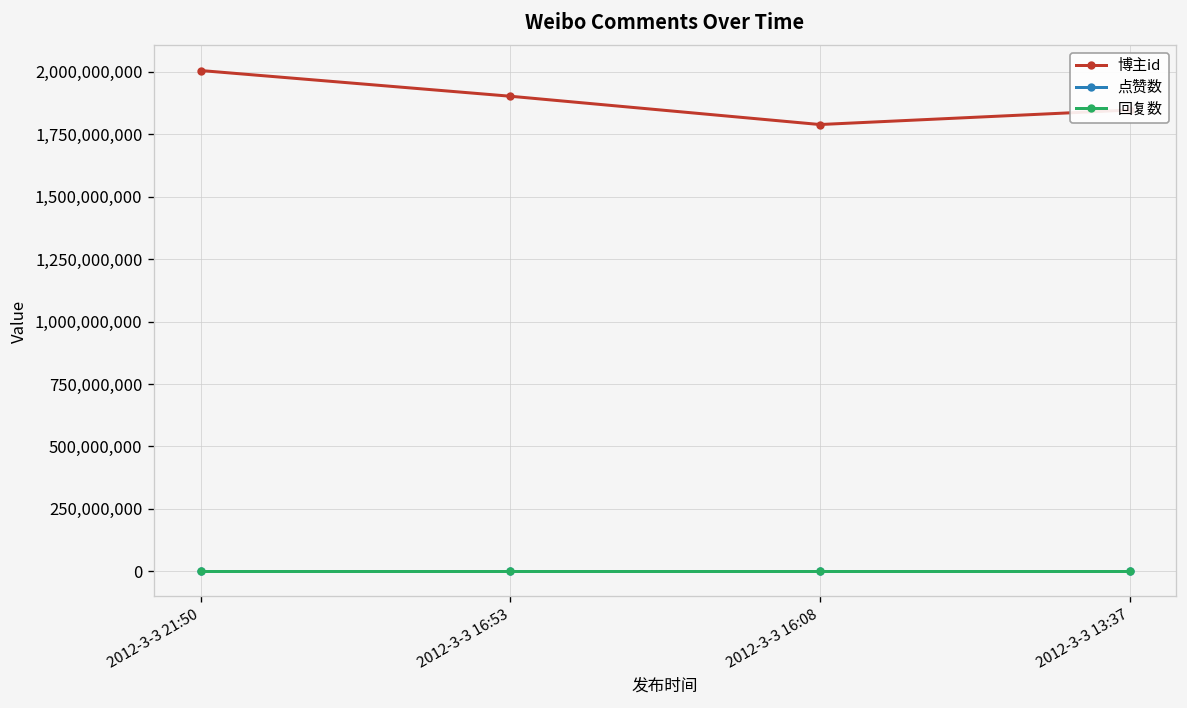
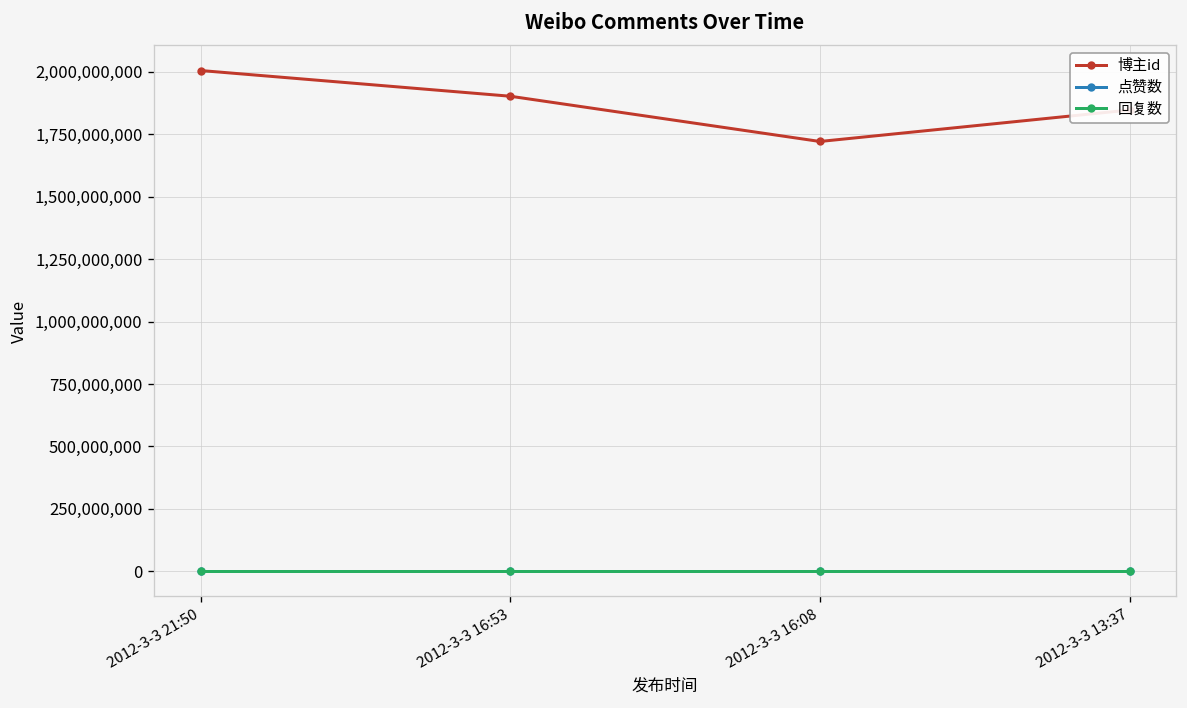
博主id, 2012-3-3 16:08: 1,790,000,000 -> 1,720,000,000
